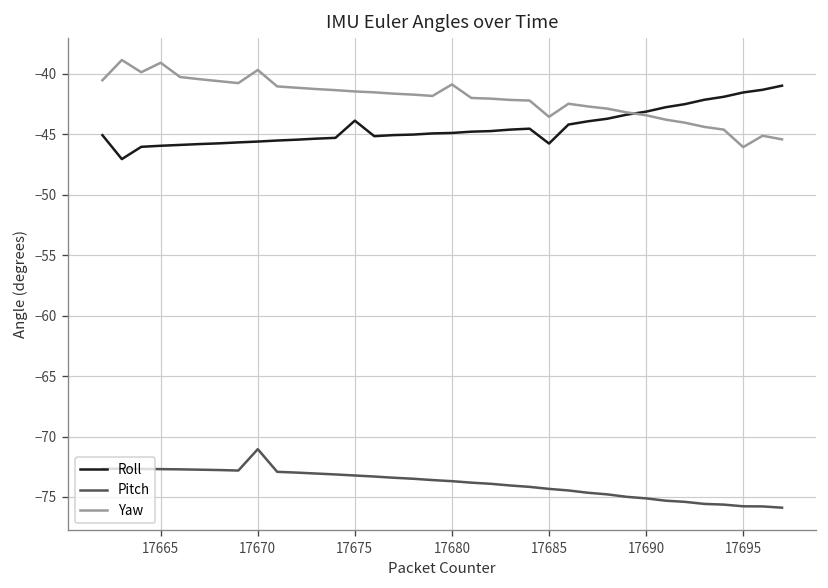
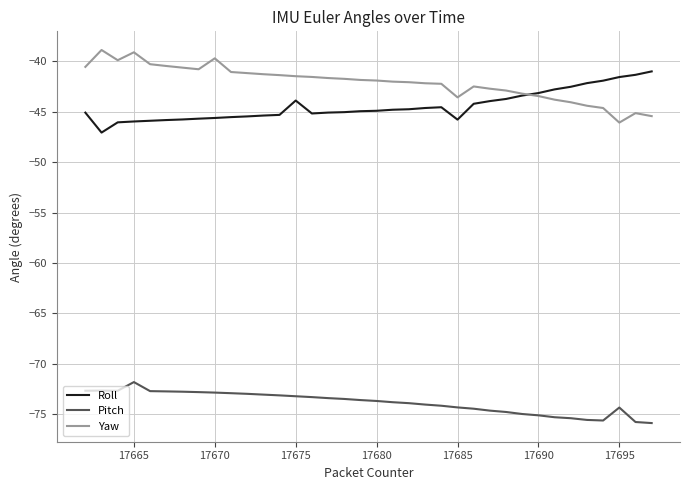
Pitch, 17665: -72.7 -> -71.8
Pitch, 17670: -71.0 -> -72.9
Yaw, 17680: -40.9 -> -41.9
Pitch, 17695: -75.8 -> -74.3
